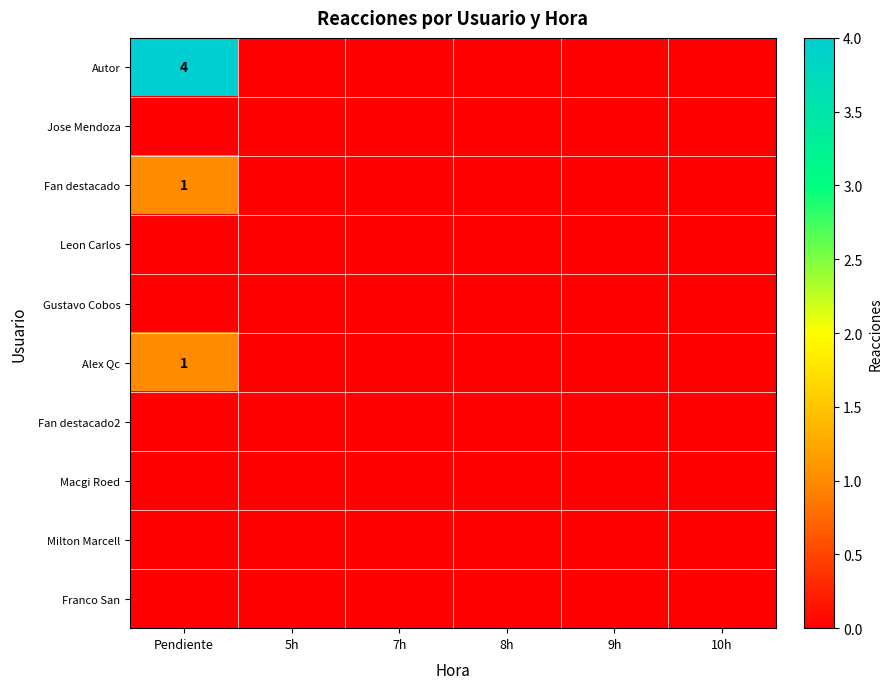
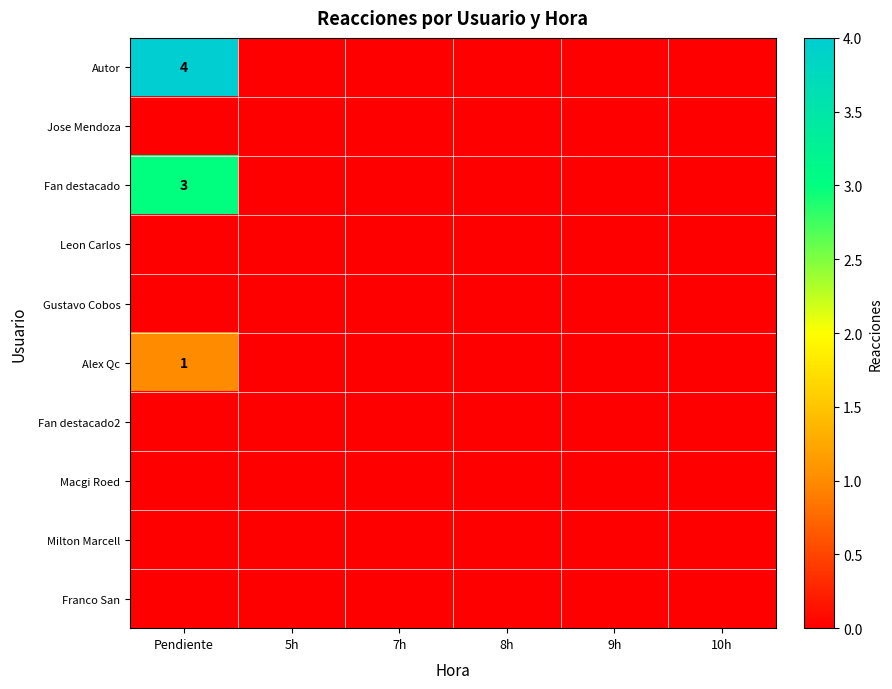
Fan destacado, Pendiente: 1 -> 3
